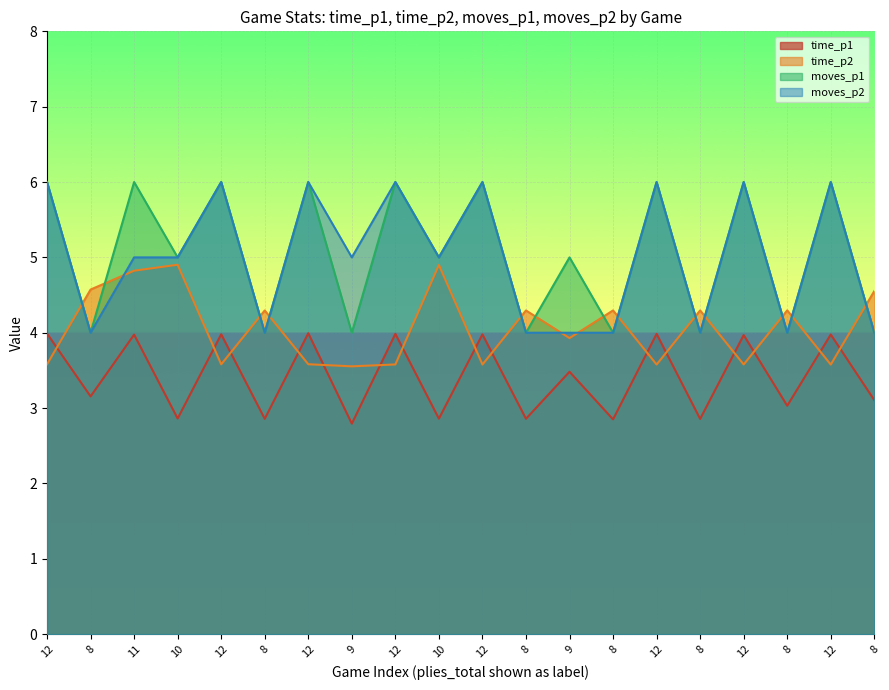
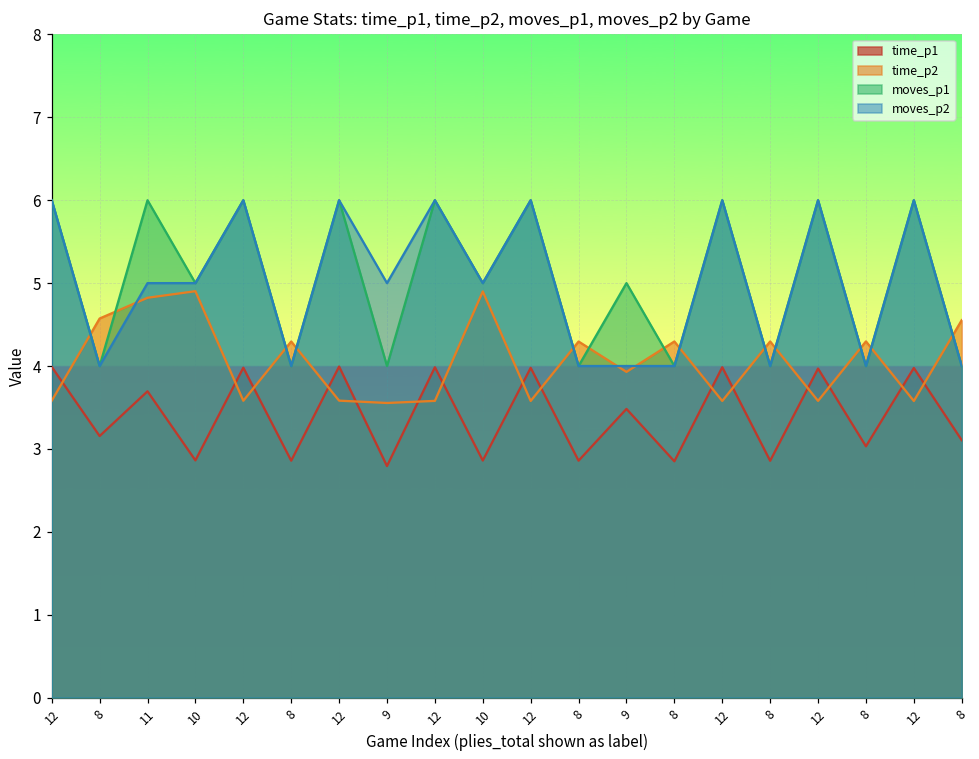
time_p1, 11: 4.0 -> 3.7
